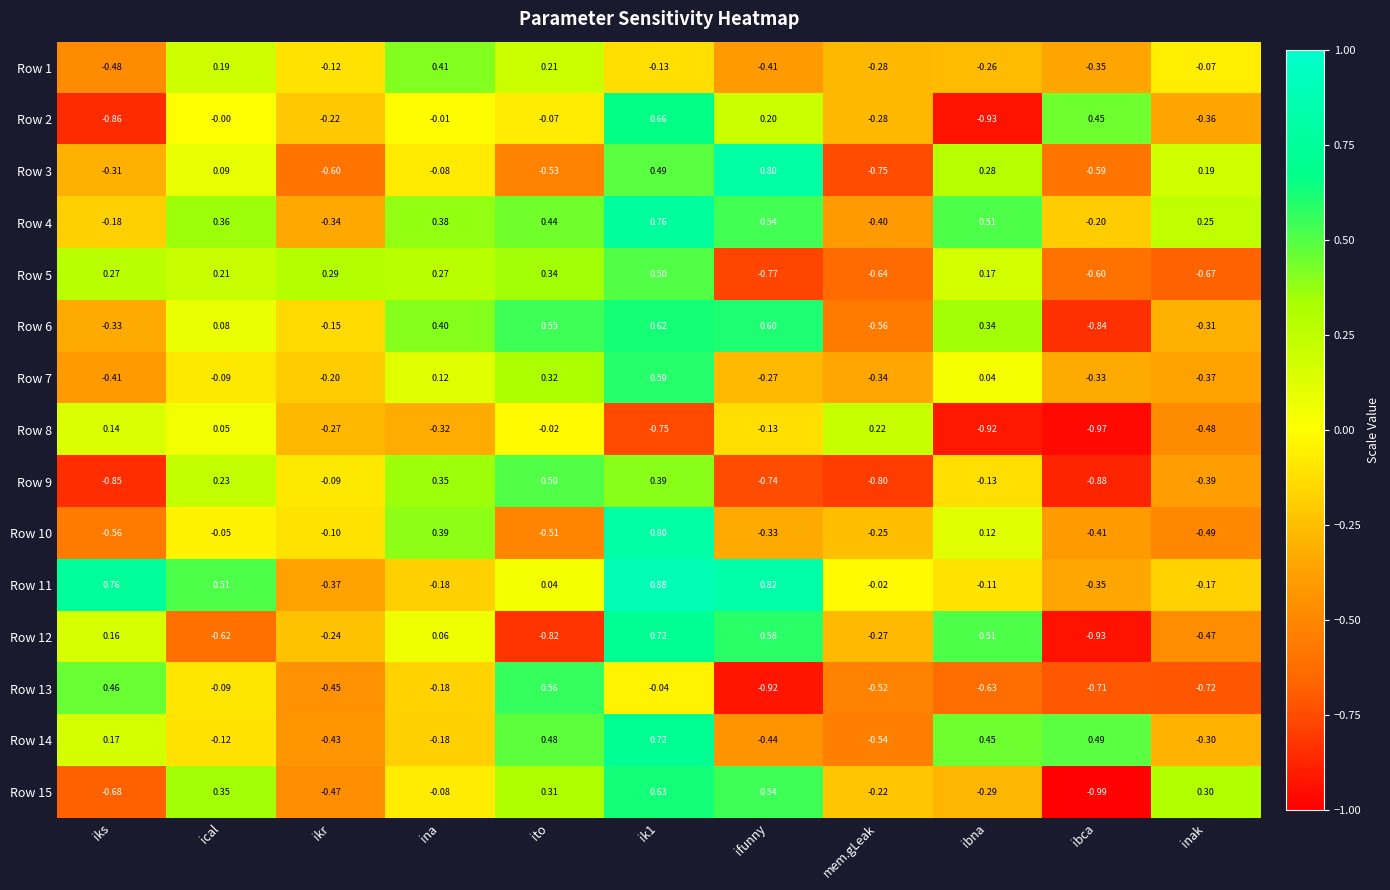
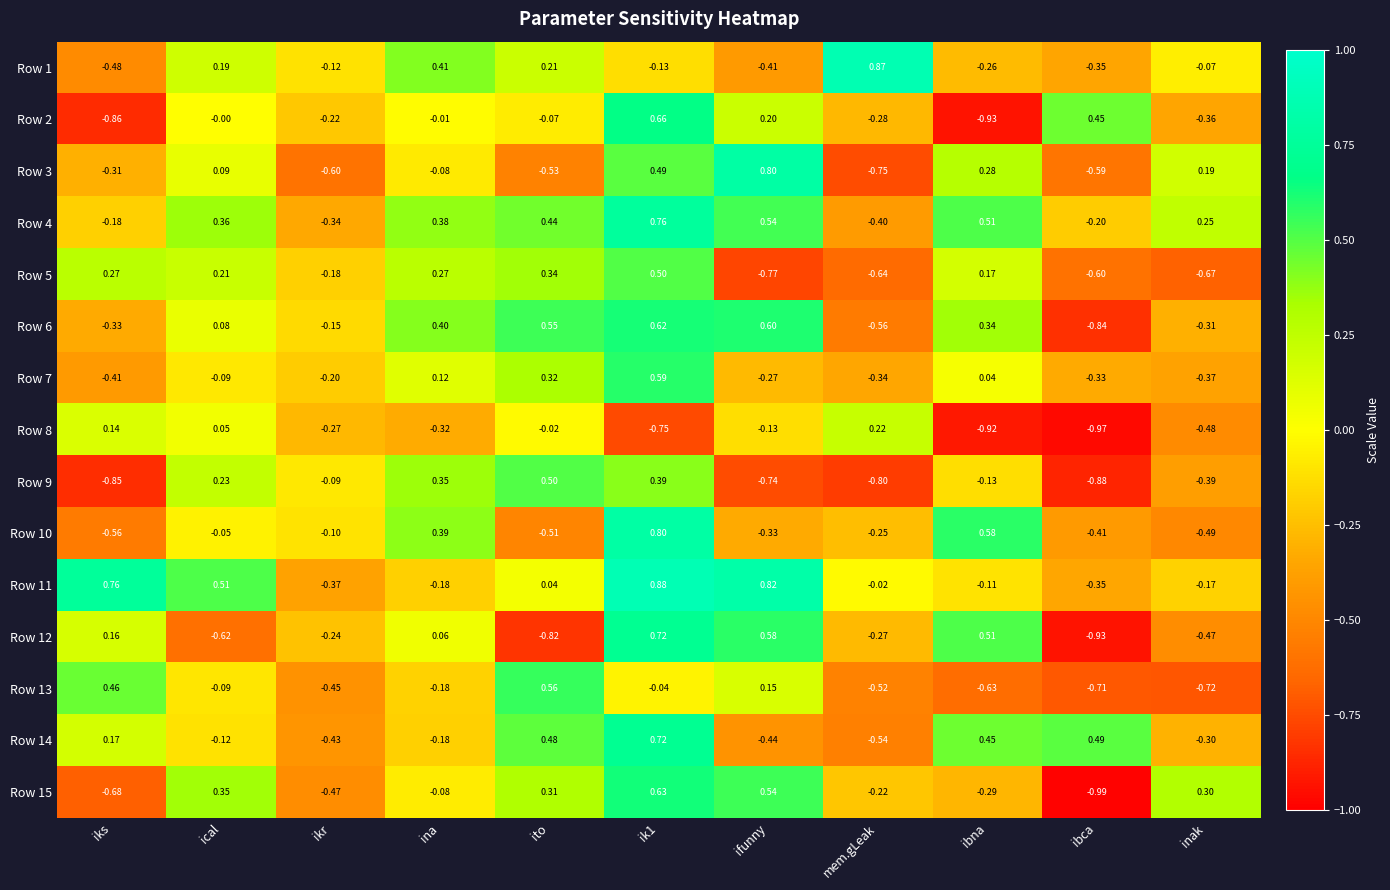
Row 1, mem.gLeak: -0.28 -> 0.87
Row 5, ikr: 0.29 -> -0.18
Row 10, ibna: 0.12 -> 0.58
Row 13, ifunny: -0.92 -> 0.15
